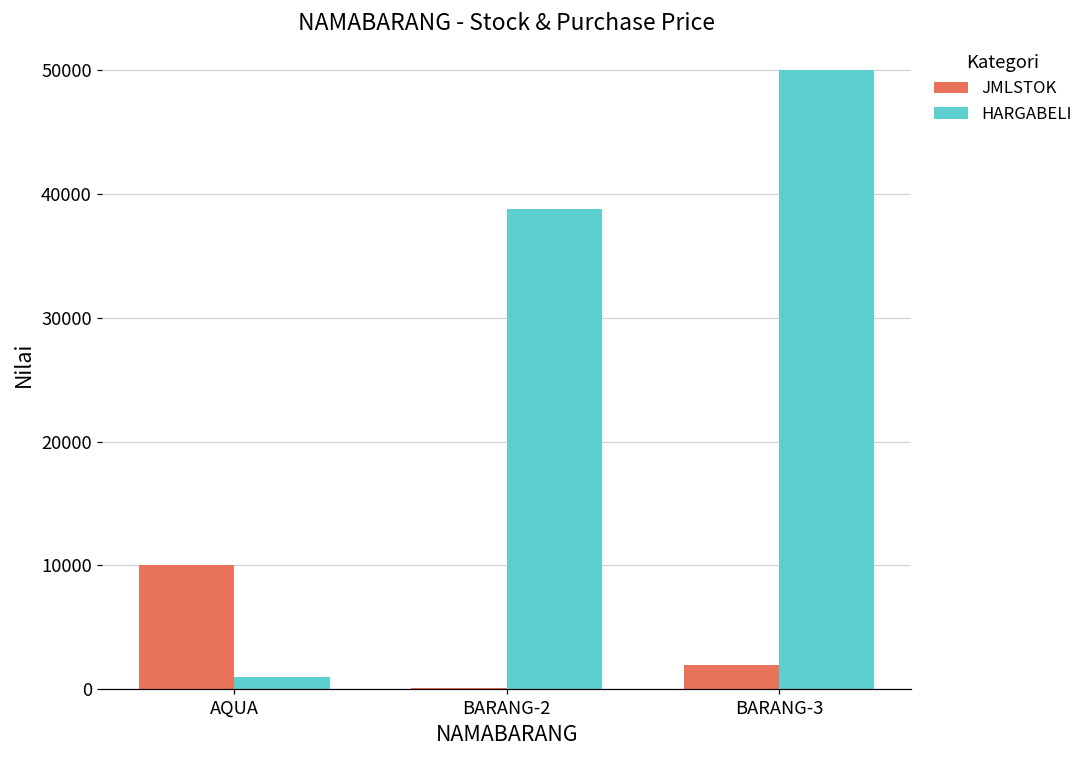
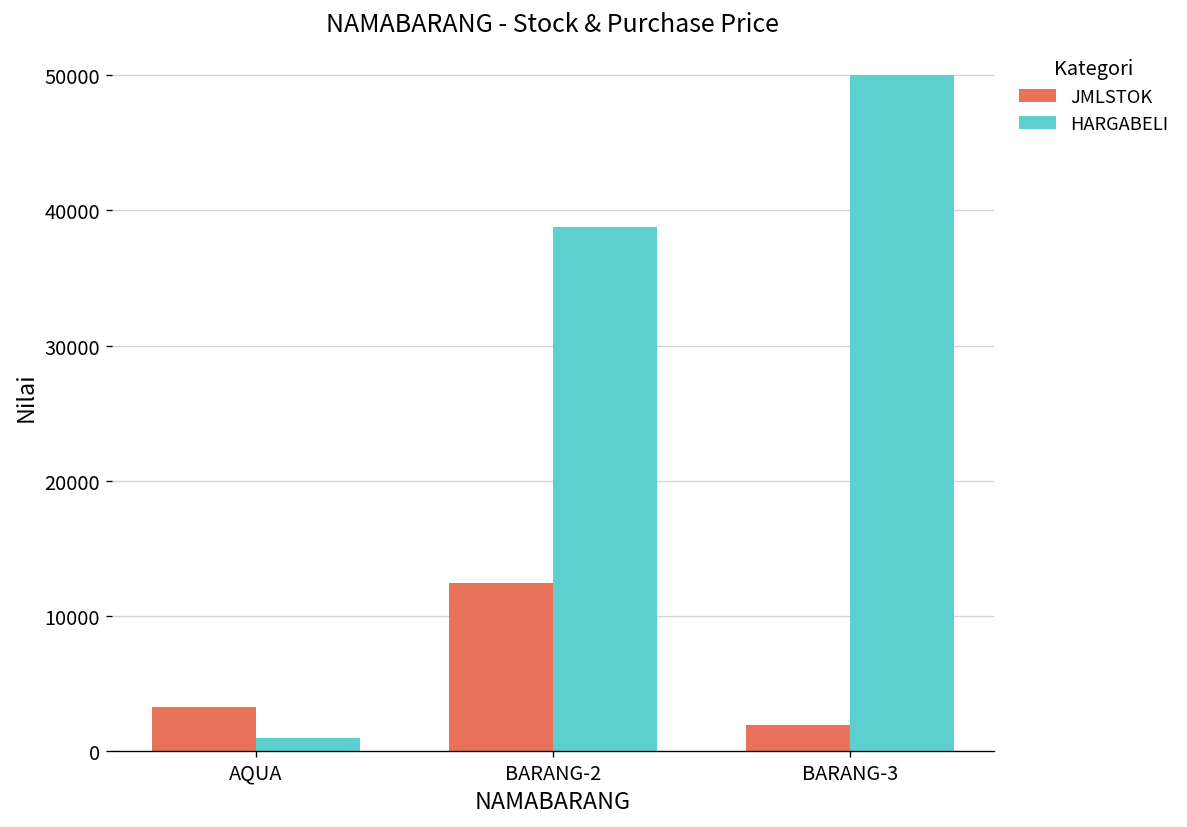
JMLSTOK, AQUA: 10000 -> 3200
JMLSTOK, BARANG-2: 100 -> 12400
